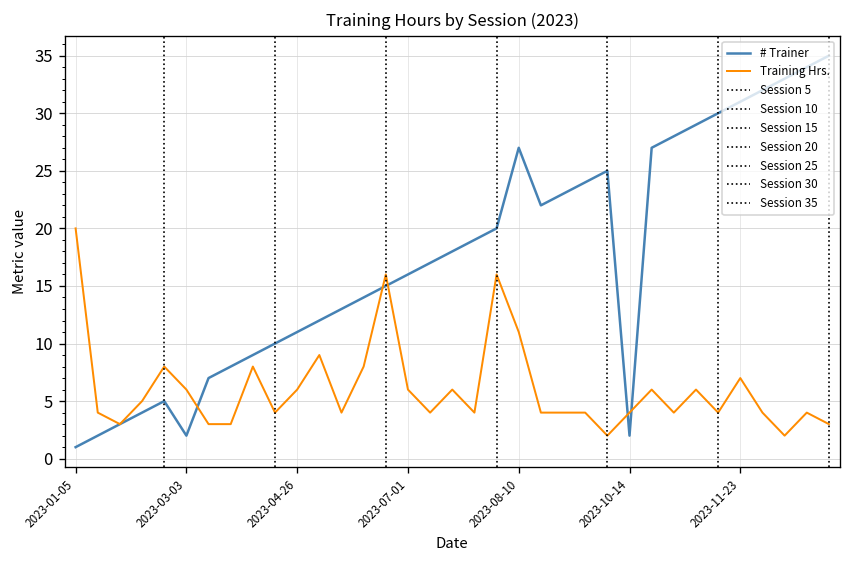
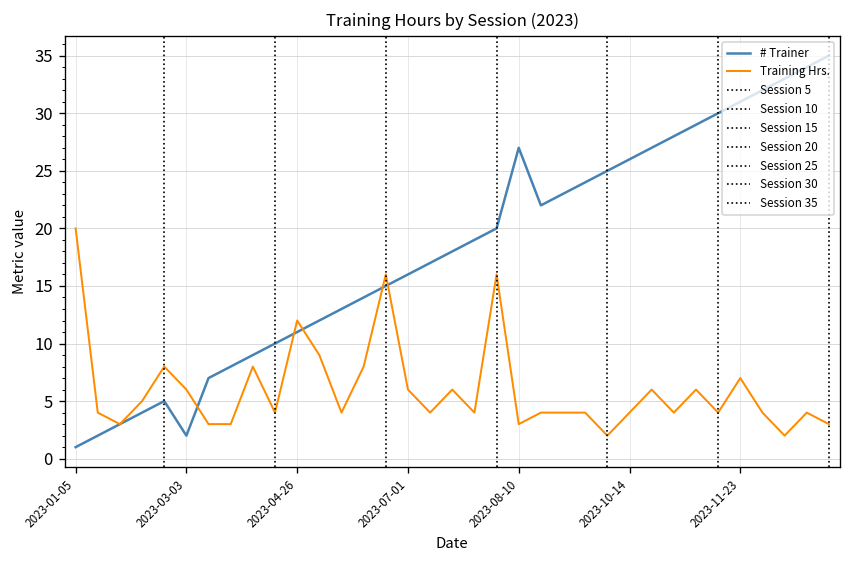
Training Hrs., 2023-04-26: 6 -> 12
Training Hrs., 2023-08-10: 11 -> 3
# Trainer, 2023-10-14: 2 -> 26
